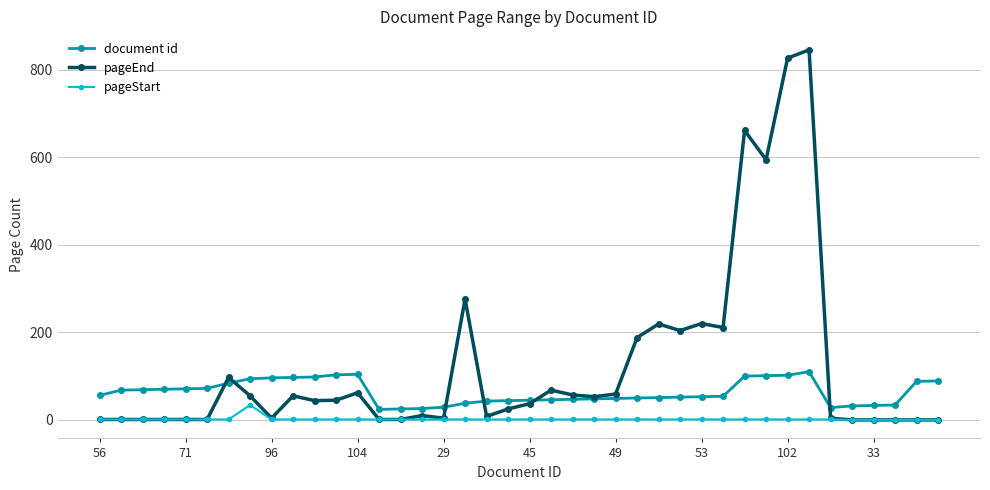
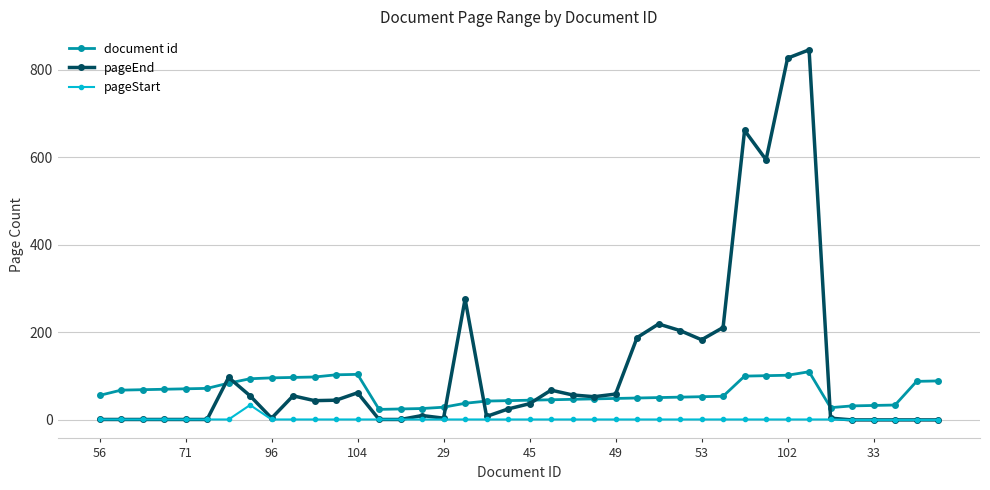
pageEnd, 53: 220 -> 180
